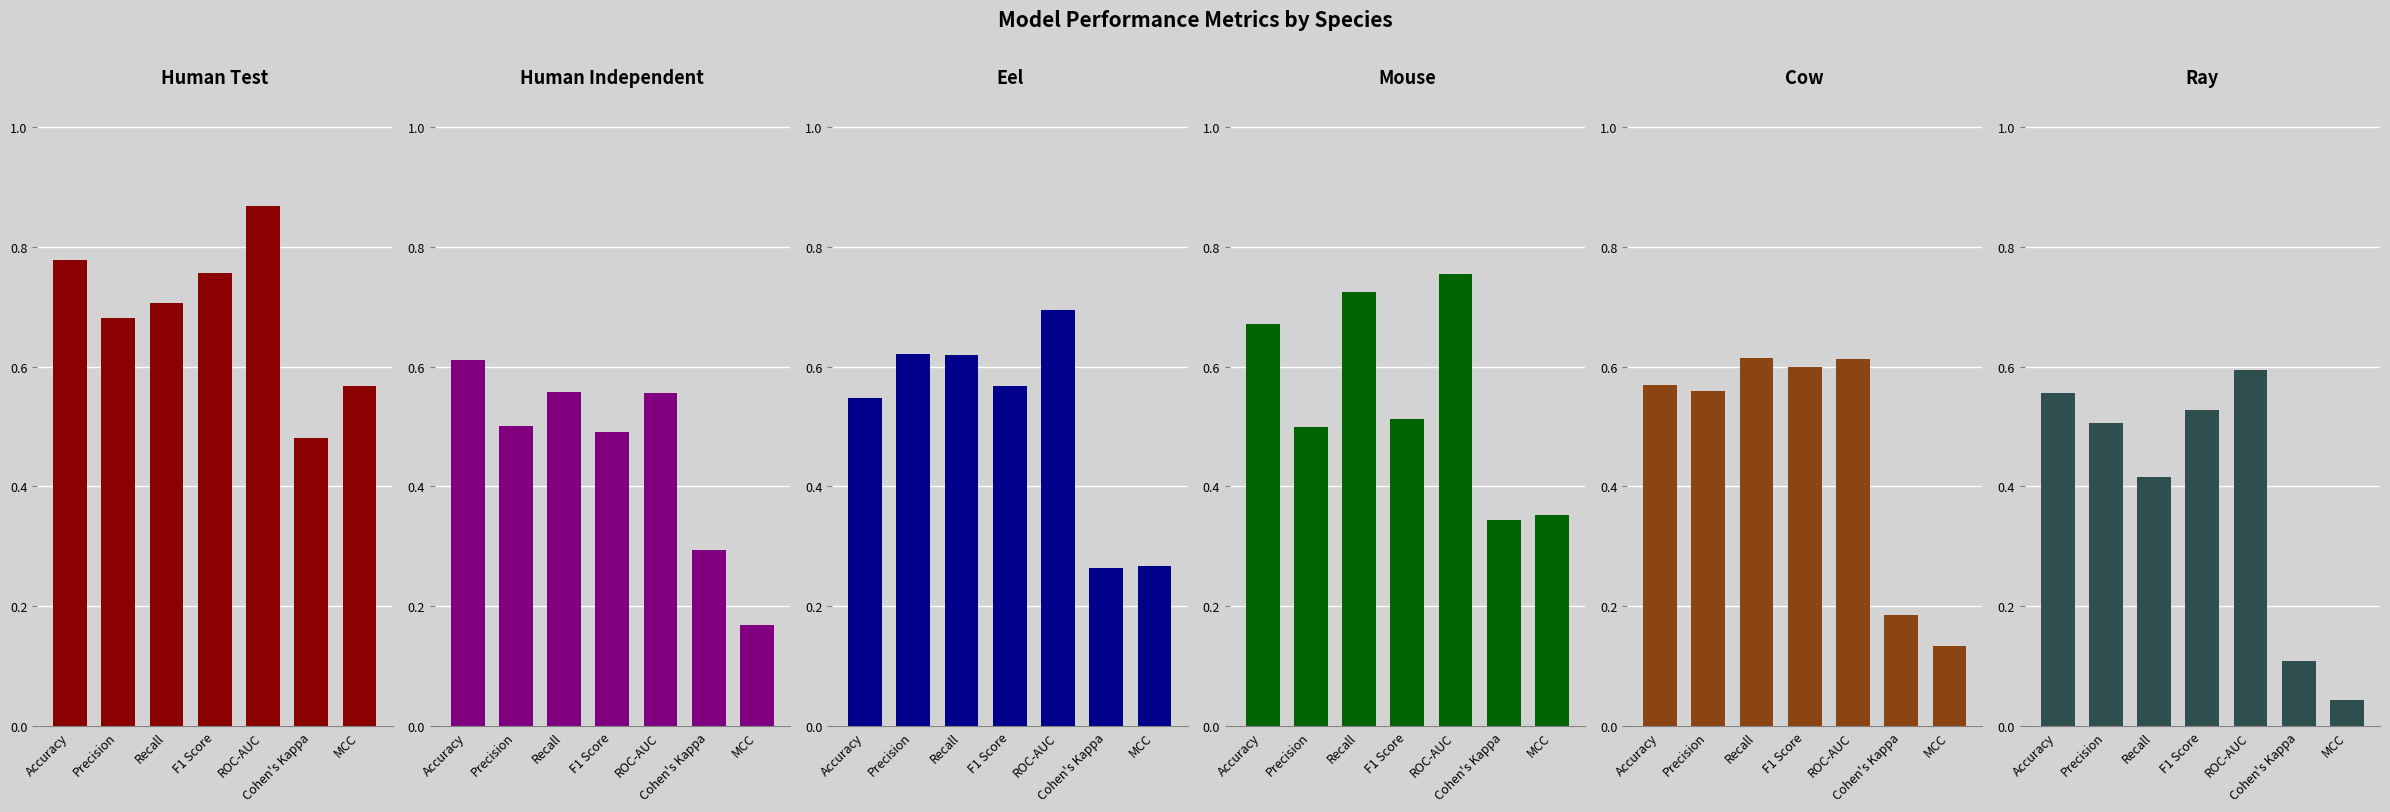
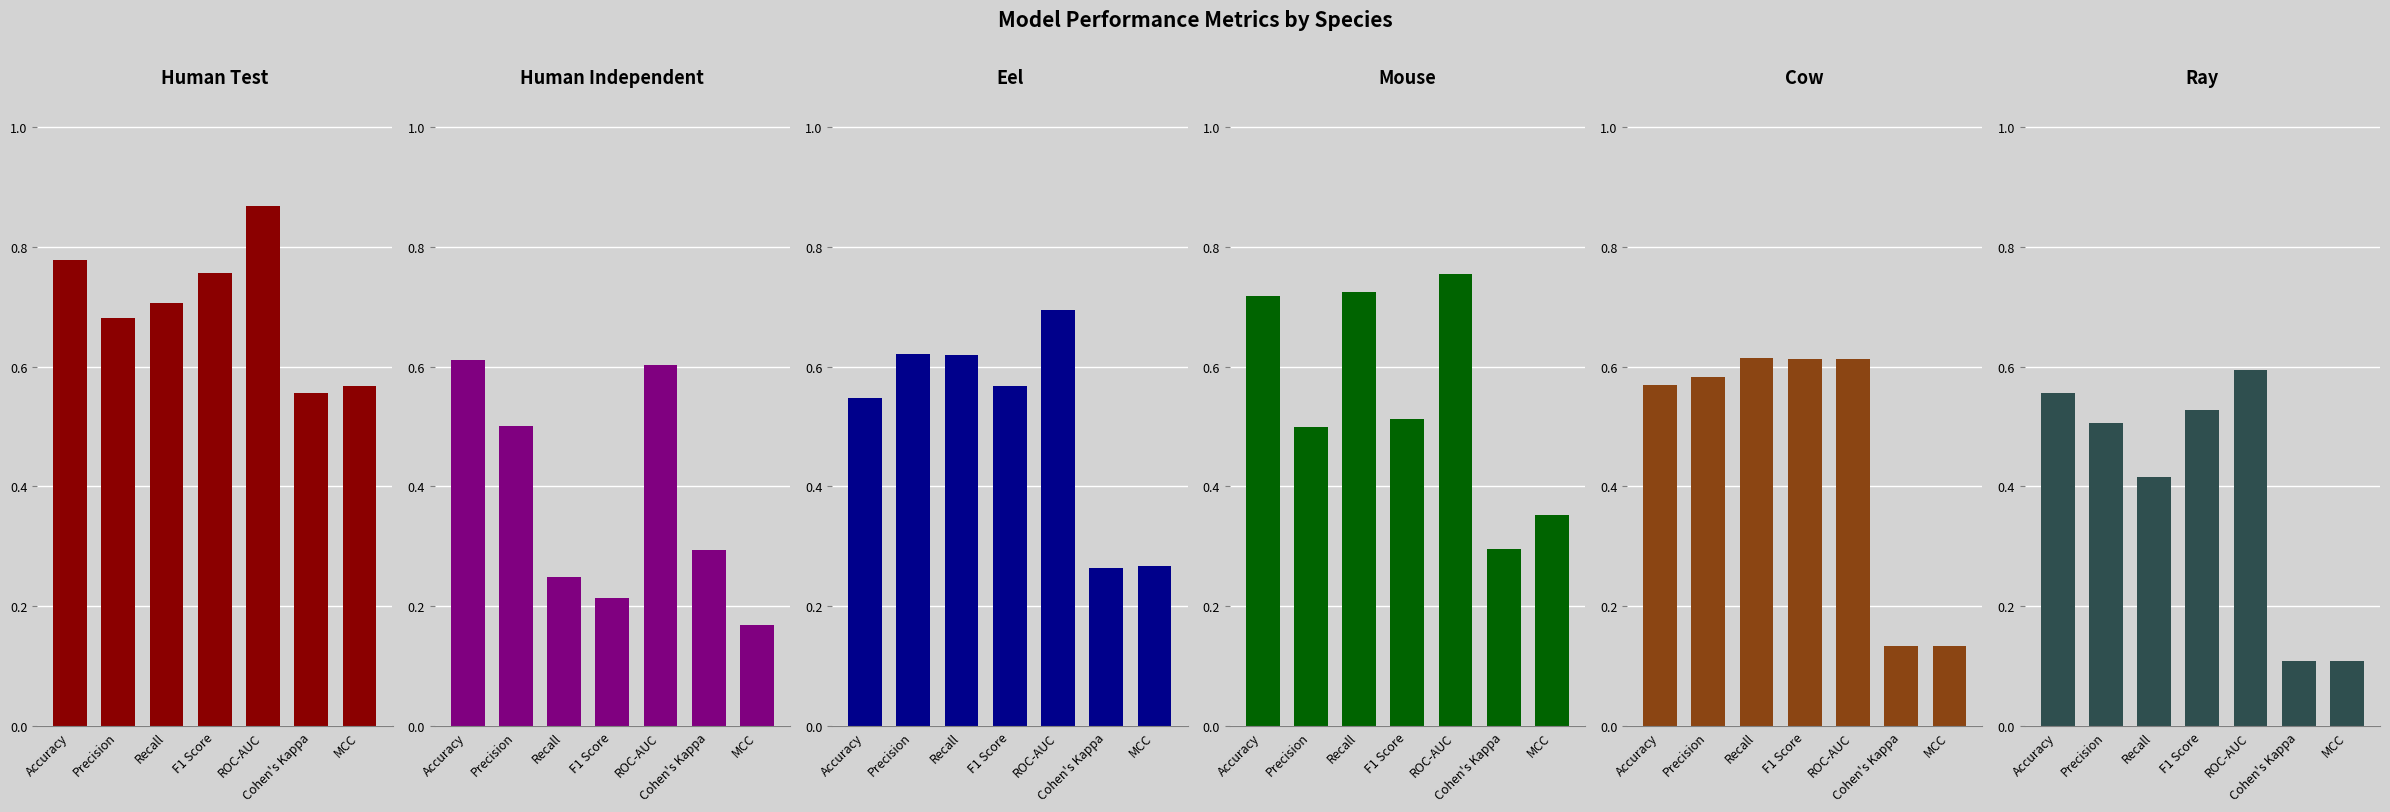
Human Test, Cohen's Kappa: 0.48 -> 0.56
Human Independent, Recall: 0.56 -> 0.25
Human Independent, F1 Score: 0.49 -> 0.21
Human Independent, ROC-AUC: 0.56 -> 0.60
Mouse, Accuracy: 0.67 -> 0.72
Mouse, Cohen's Kappa: 0.34 -> 0.30
Cow, Precision: 0.56 -> 0.58
Cow, F1 Score: 0.60 -> 0.61
Cow, Cohen's Kappa: 0.19 -> 0.13
Ray, MCC: 0.04 -> 0.11
